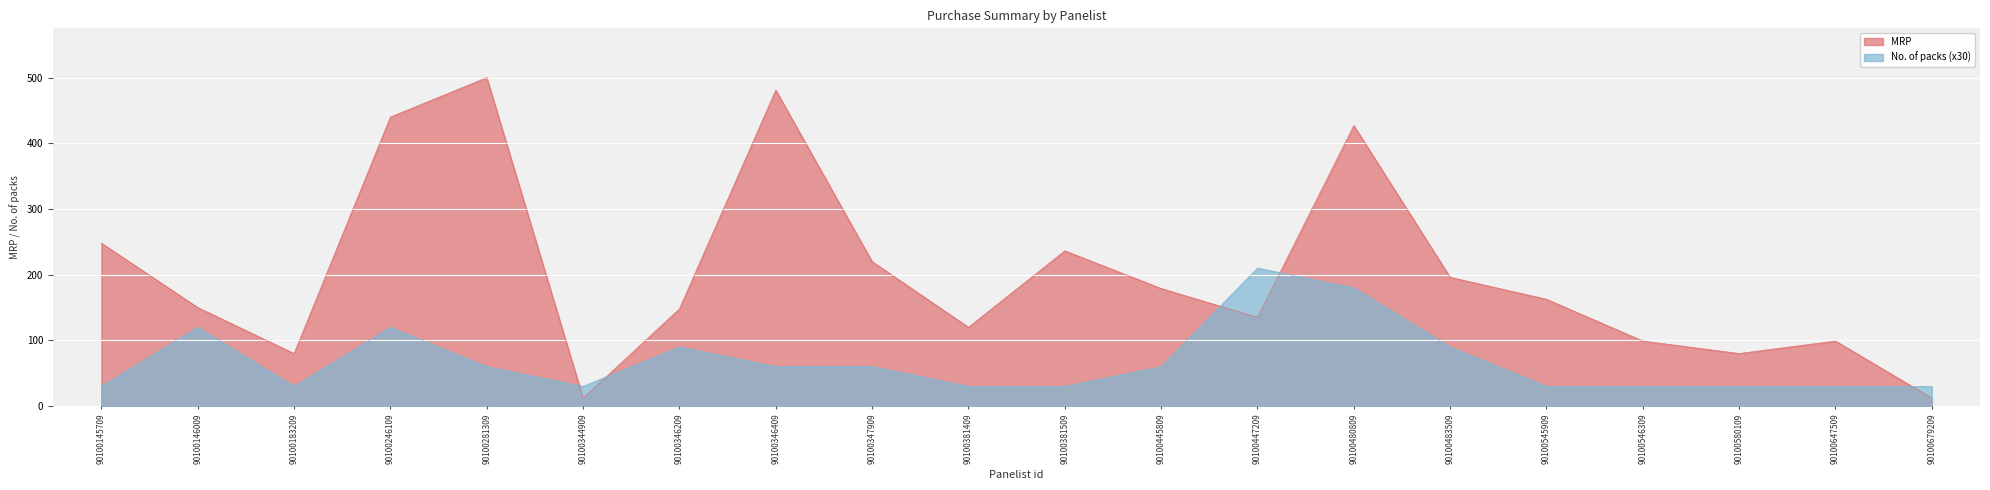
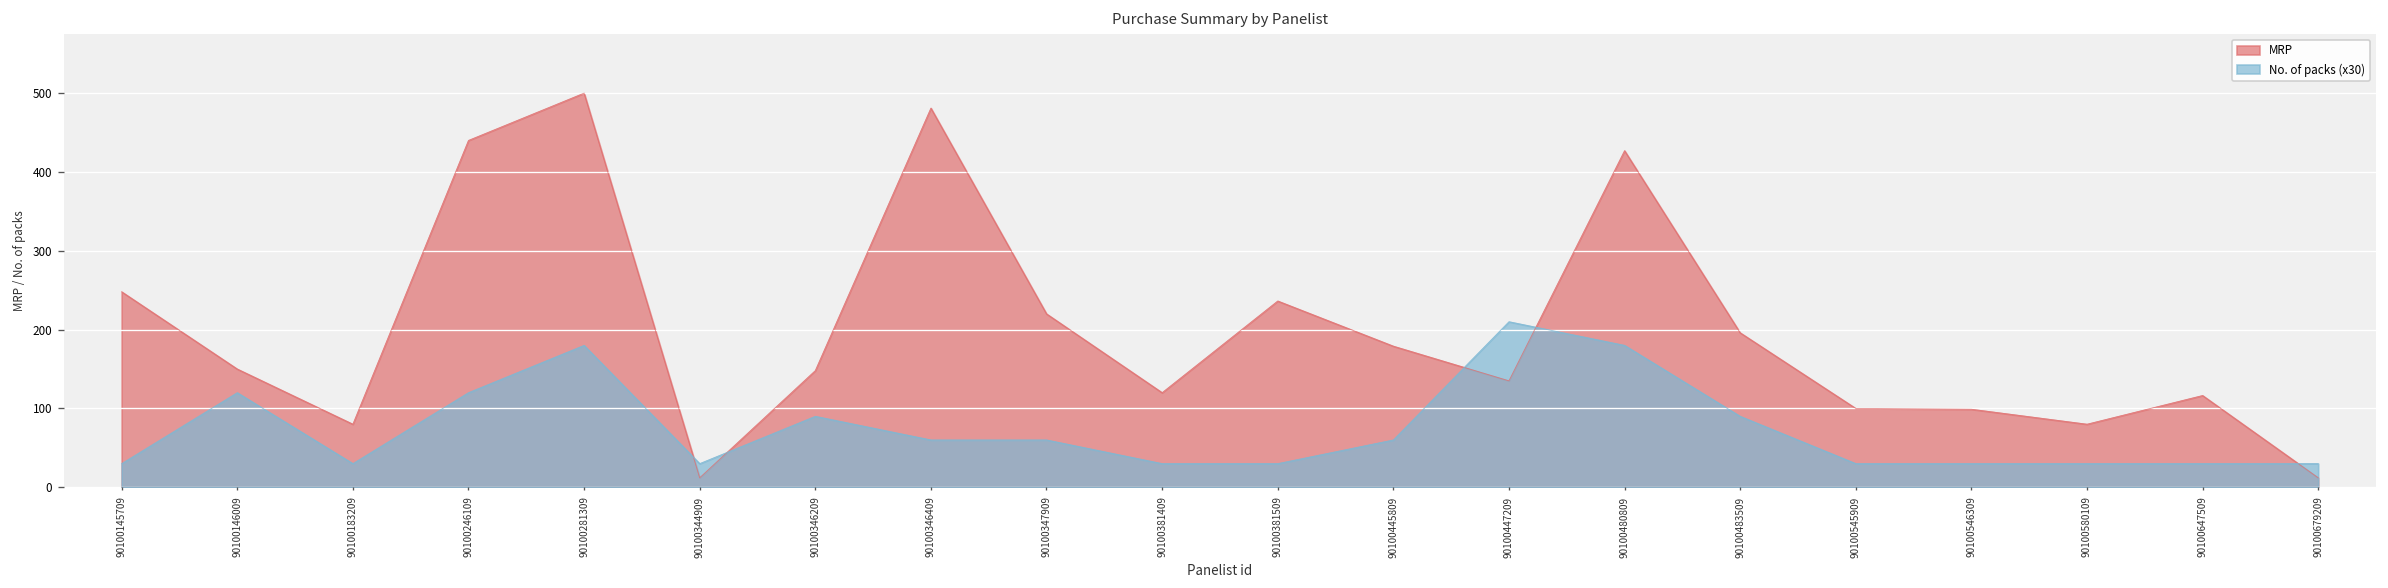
No. of packs (x30), 90100281309: 60 -> 180
MRP, 90100545909: 160 -> 100
MRP, 90100647509: 100 -> 120
